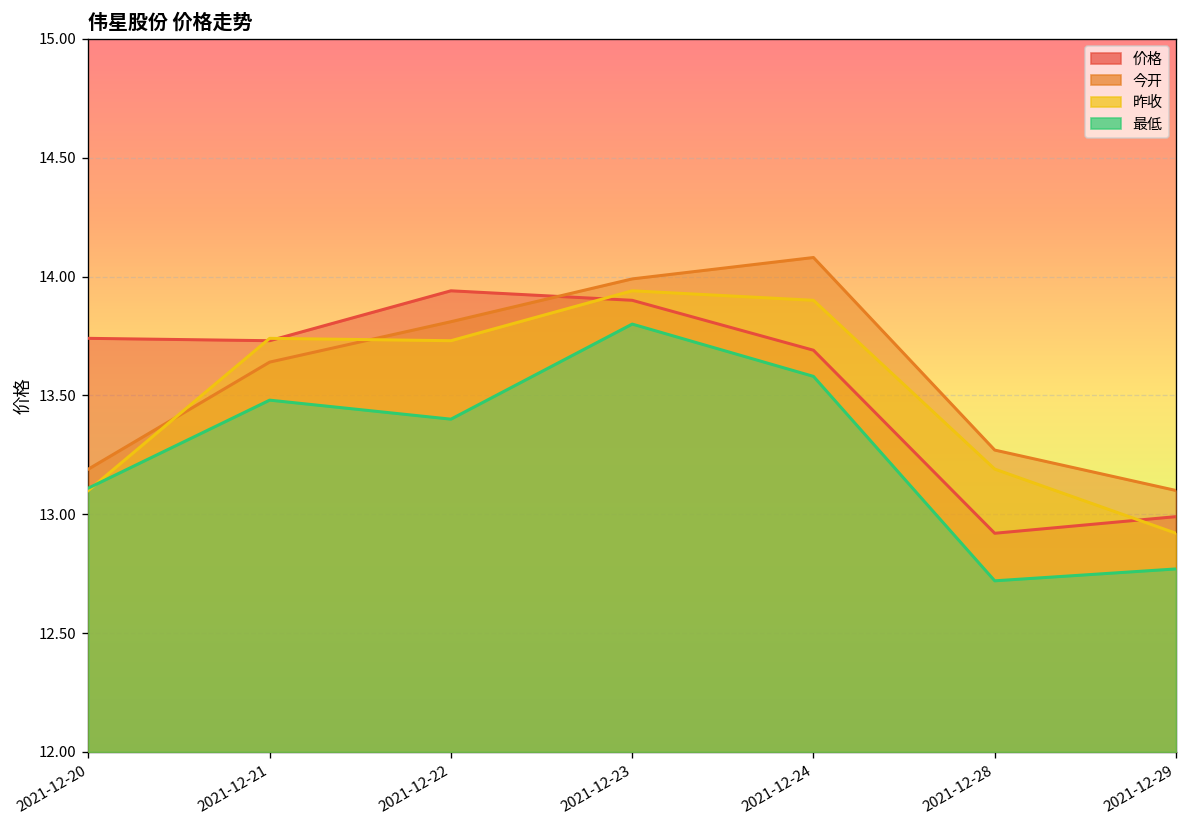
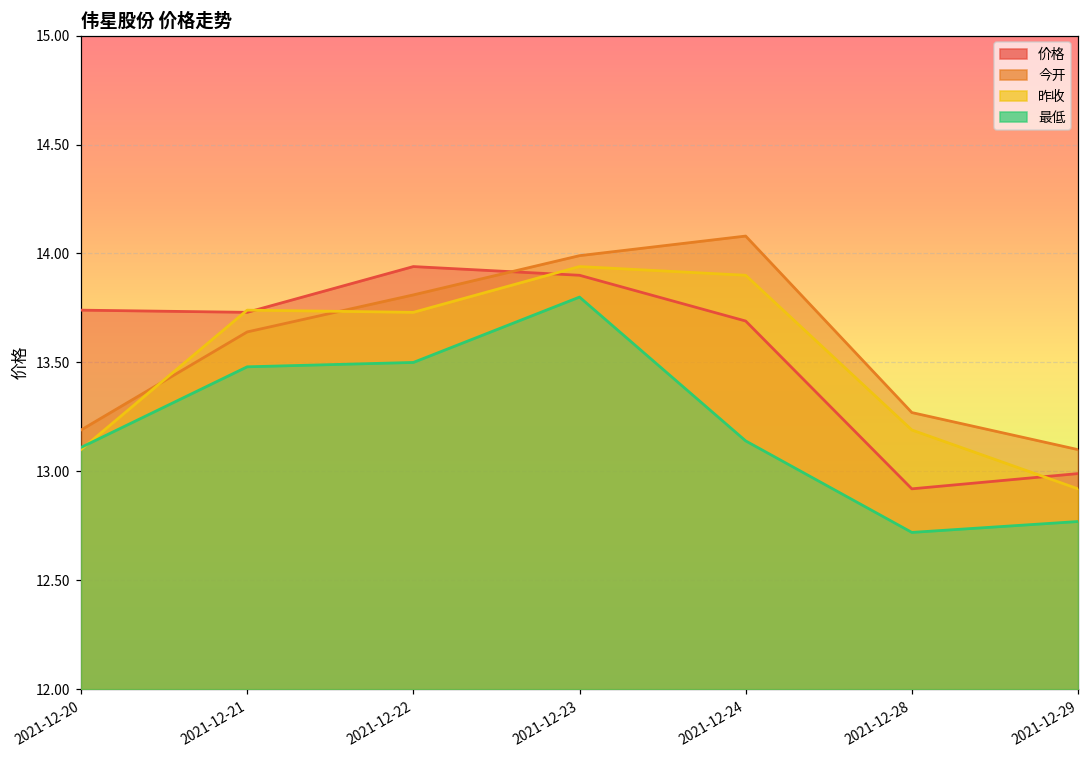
最低, 2021-12-22: 13.4 -> 13.5
最低, 2021-12-24: 13.58 -> 13.14
